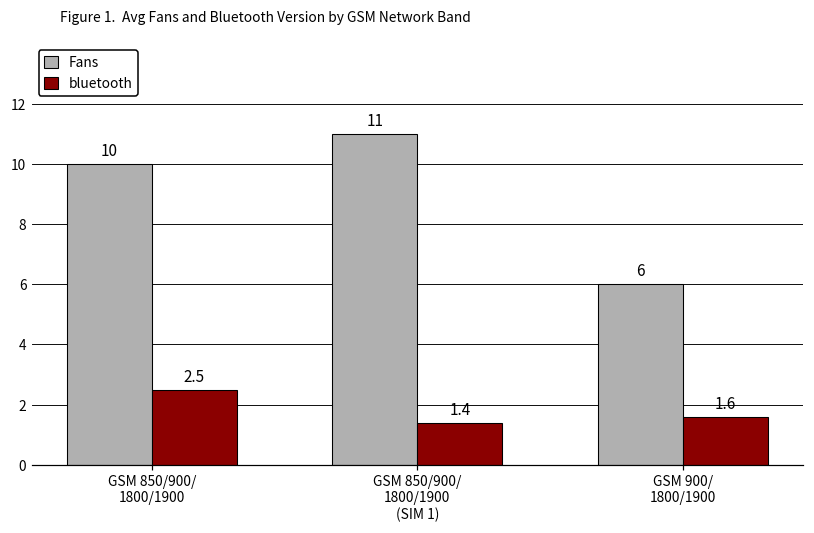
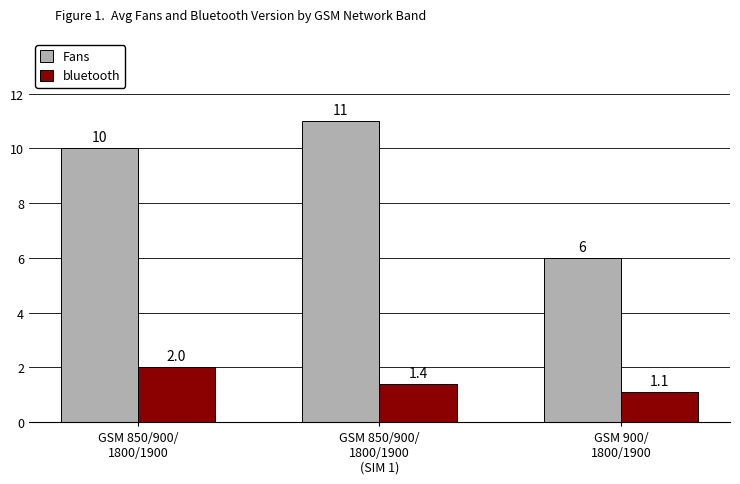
bluetooth, GSM 850/900/ 1800/1900: 2.5 -> 2.0
bluetooth, GSM 900/ 1800/1900: 1.6 -> 1.1
